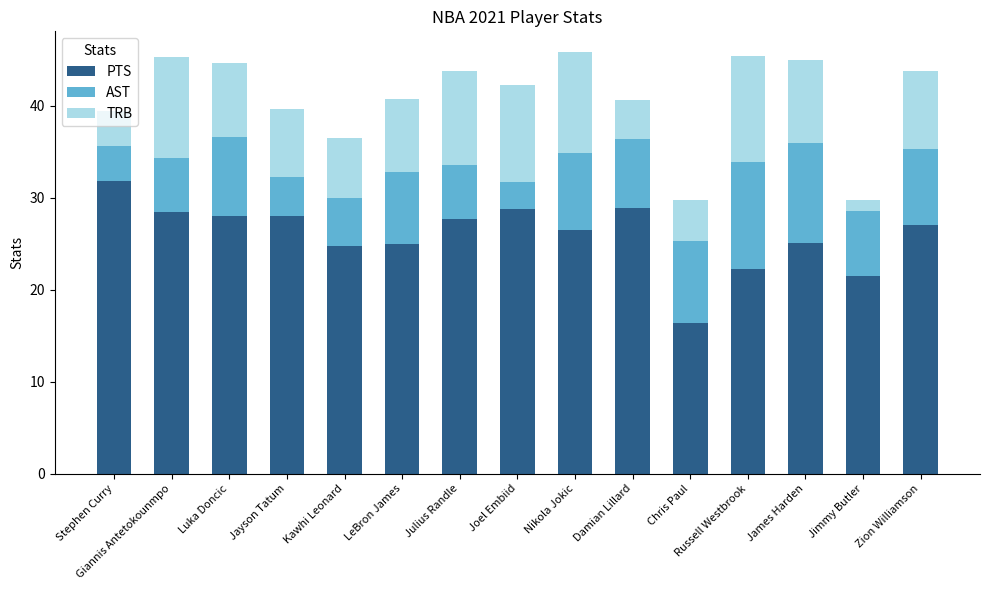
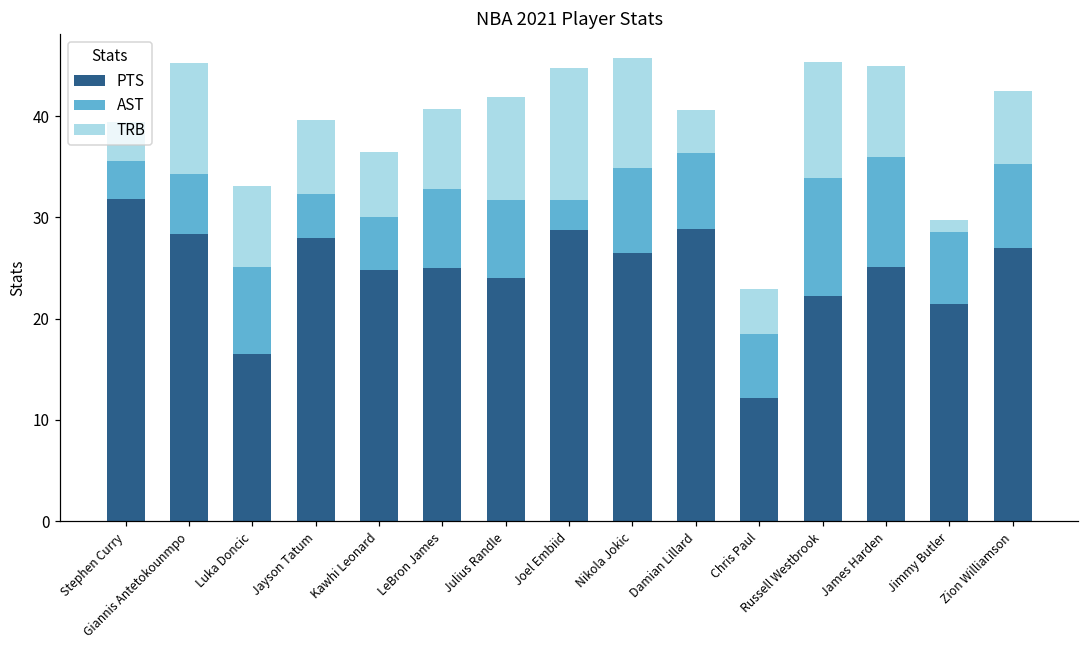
PTS, Luka Doncic: 28 -> 17
PTS, Julius Randle: 28 -> 24
AST, Julius Randle: 6 -> 8
TRB, Joel Embiid: 11 -> 13
PTS, Chris Paul: 16 -> 12
AST, Chris Paul: 9 -> 6
TRB, Zion Williamson: 9 -> 7
